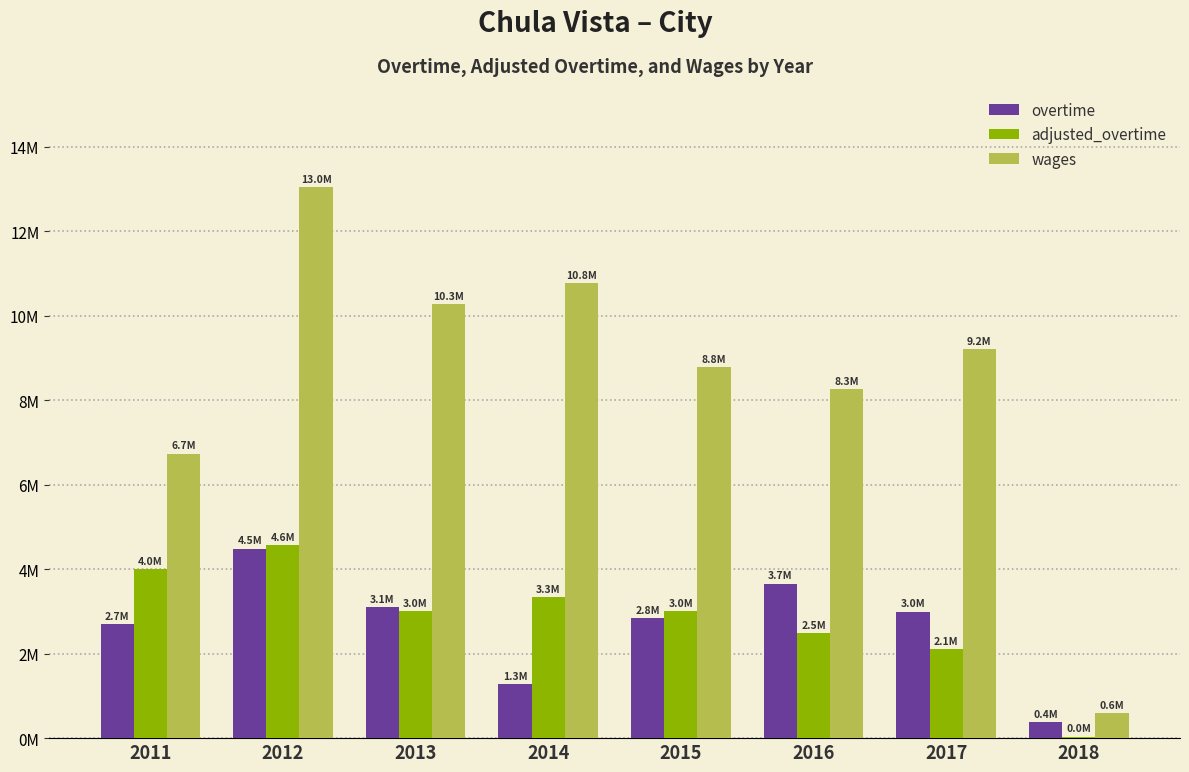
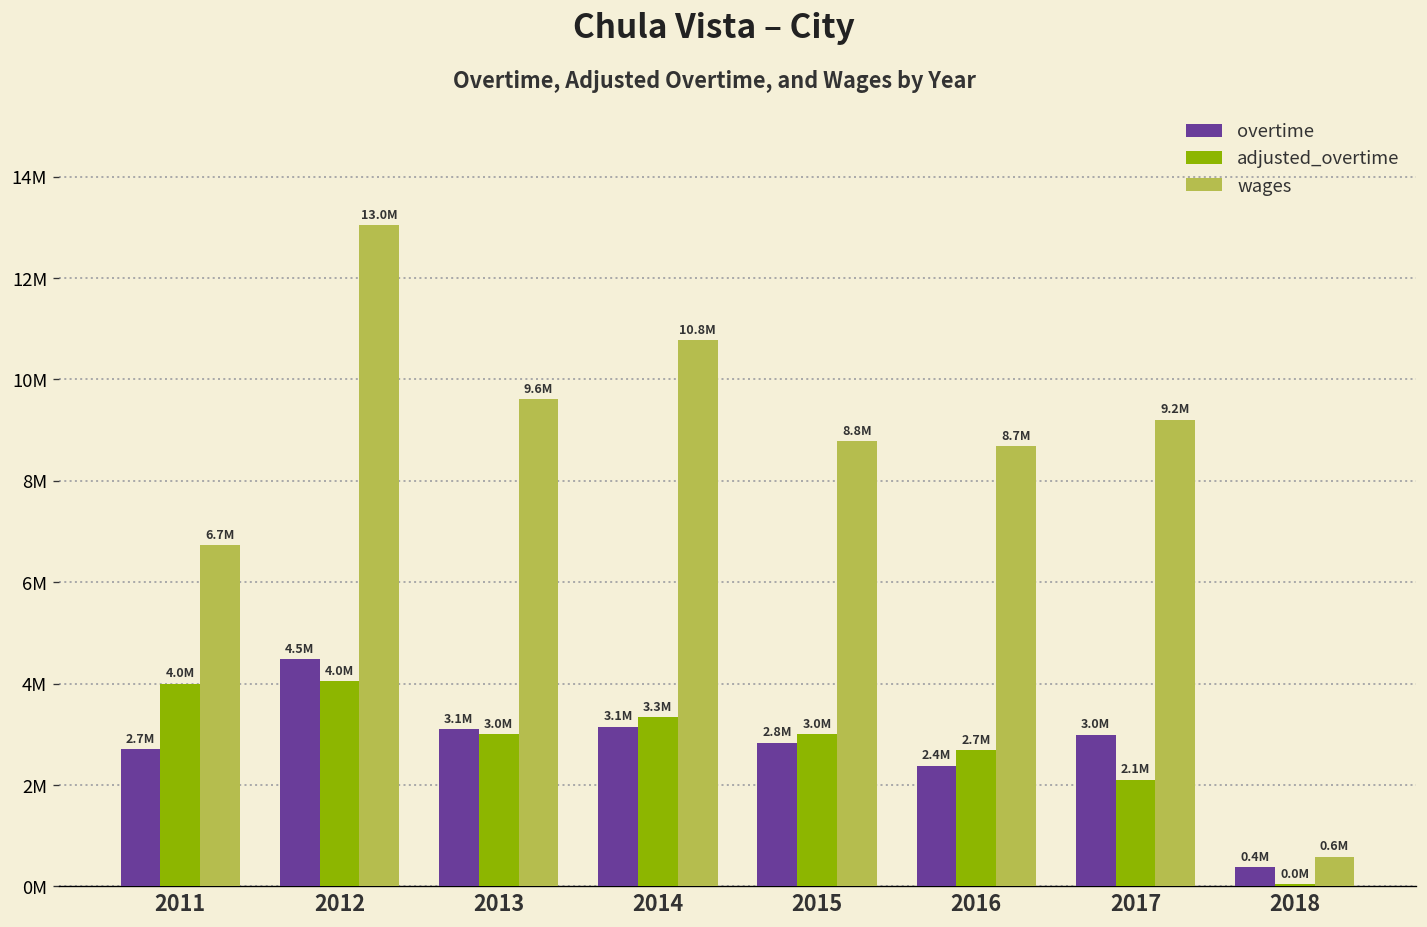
adjusted_overtime, 2012: 4.6M -> 4.0M
wages, 2013: 10.3M -> 9.6M
overtime, 2014: 1.3M -> 3.1M
overtime, 2016: 3.7M -> 2.4M
adjusted_overtime, 2016: 2.5M -> 2.7M
wages, 2016: 8.3M -> 8.7M
